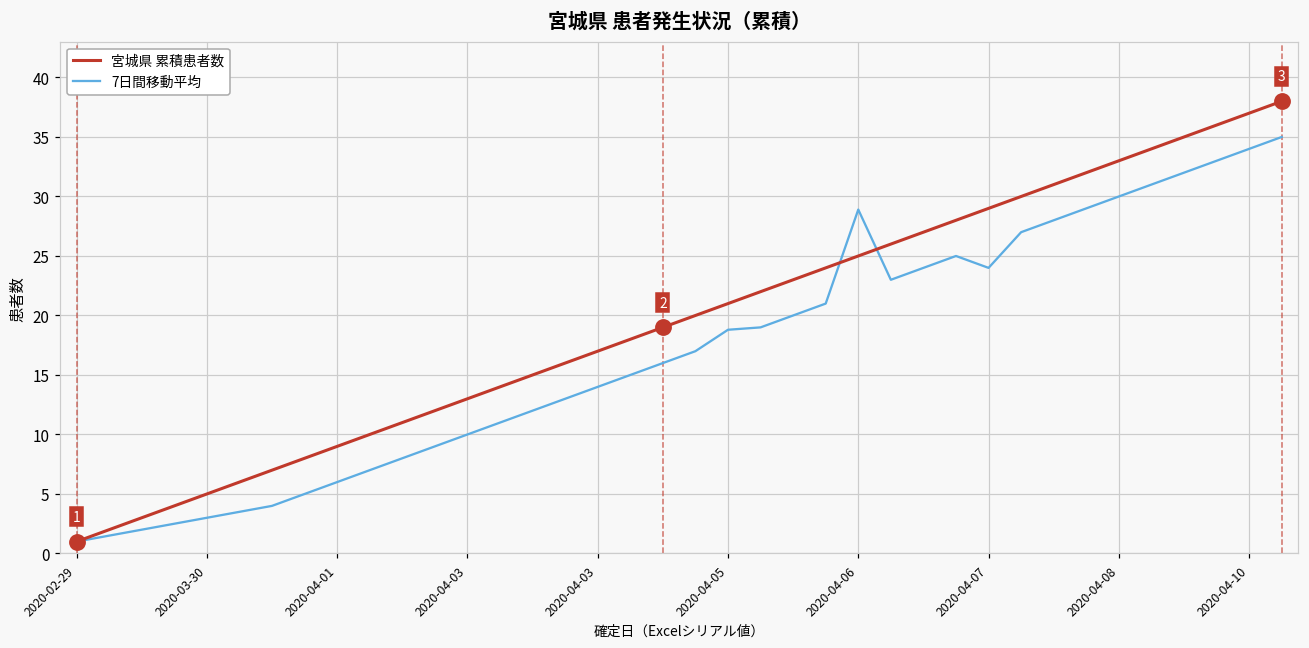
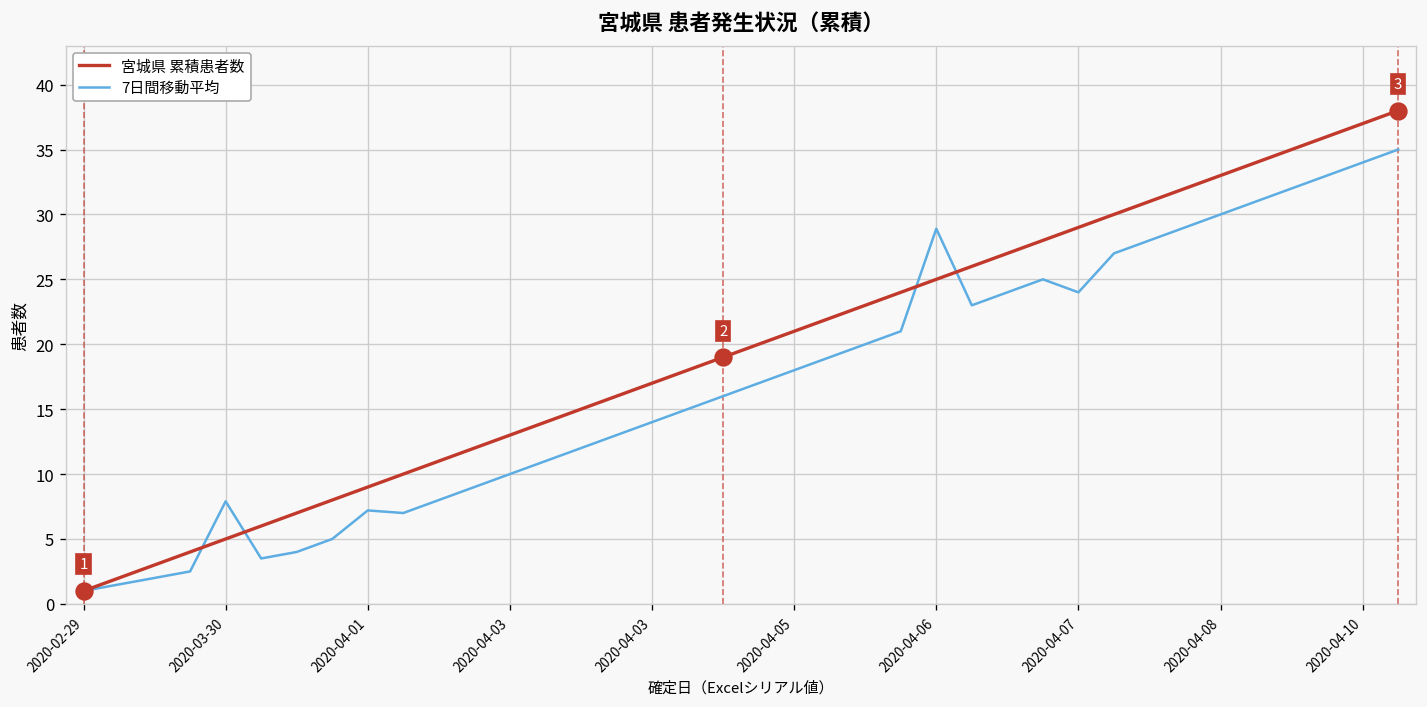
7日間移動平均, 2020-03-30: 3.0 -> 7.9
7日間移動平均, 2020-04-01: 6.0 -> 7.2
7日間移動平均, 2020-04-05: 18.8 -> 18.0
